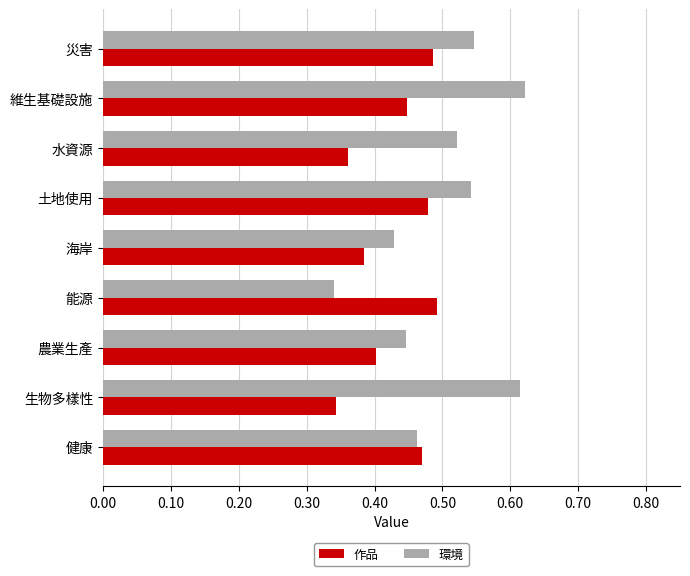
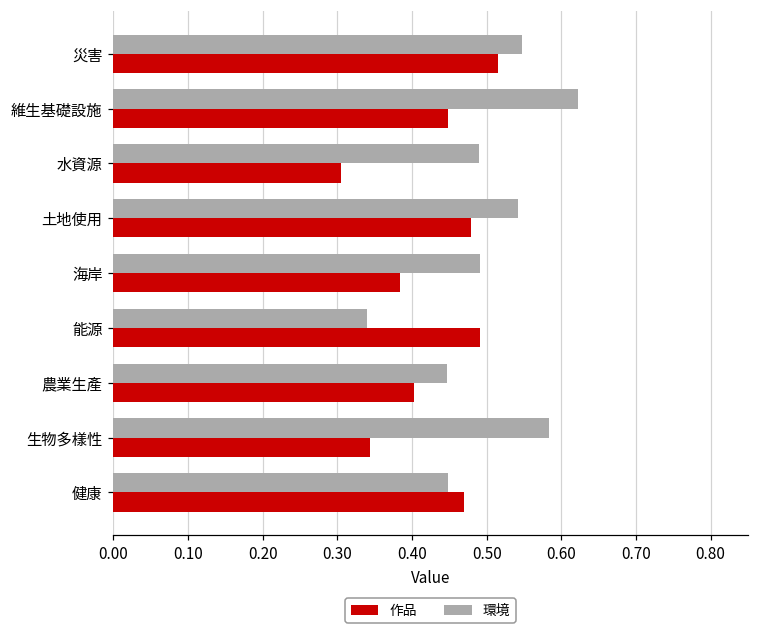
作品, 災害: 0.49 -> 0.52
環境, 水資源: 0.52 -> 0.49
作品, 水資源: 0.36 -> 0.31
環境, 海岸: 0.43 -> 0.49
環境, 生物多樣性: 0.61 -> 0.58
環境, 健康: 0.46 -> 0.45
